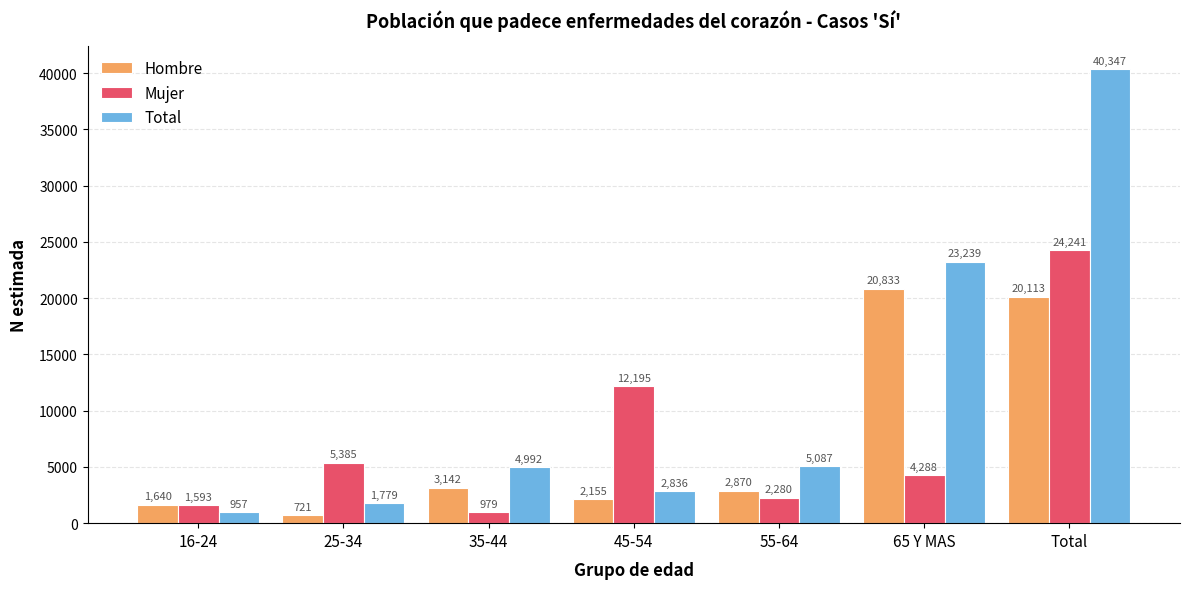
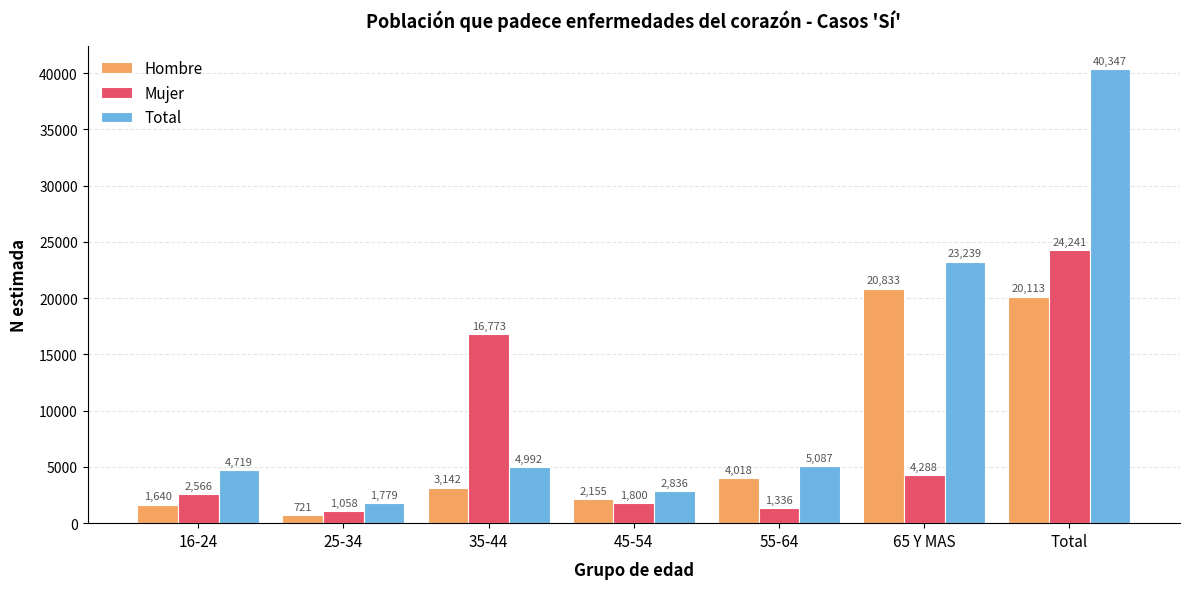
Mujer, 16-24: 1,593 -> 2,566
Total, 16-24: 957 -> 4,719
Mujer, 25-34: 5,385 -> 1,058
Mujer, 35-44: 979 -> 16,773
Mujer, 45-54: 12,195 -> 1,800
Hombre, 55-64: 2,870 -> 4,018
Mujer, 55-64: 2,280 -> 1,336
